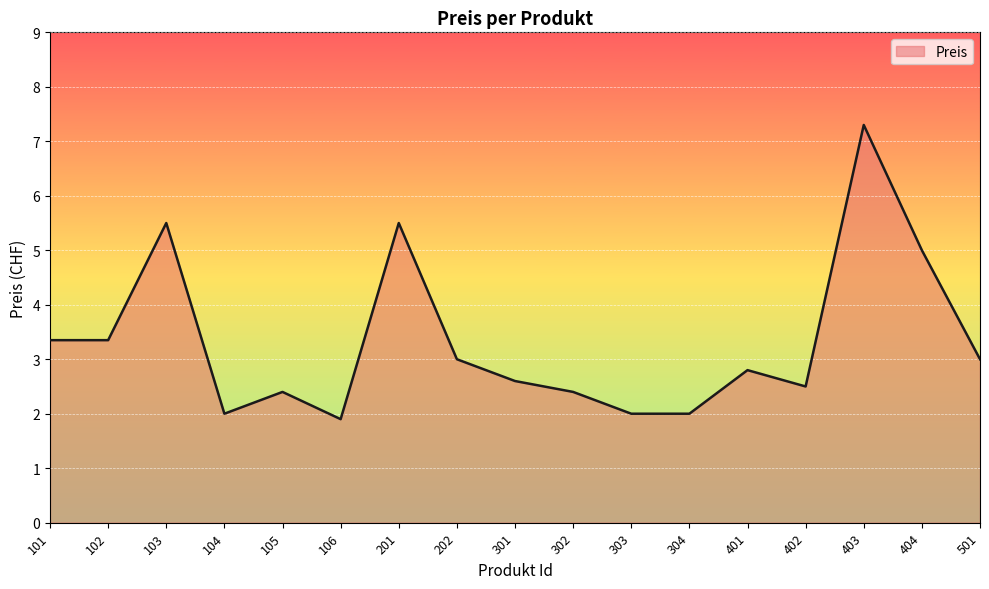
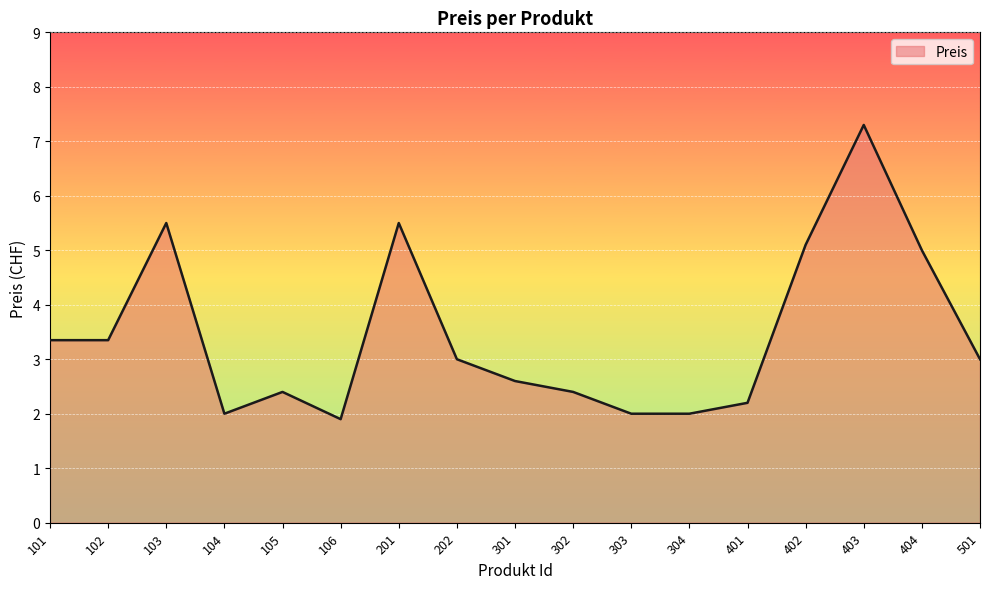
401: 2.8 -> 2.2
402: 2.5 -> 5.1
